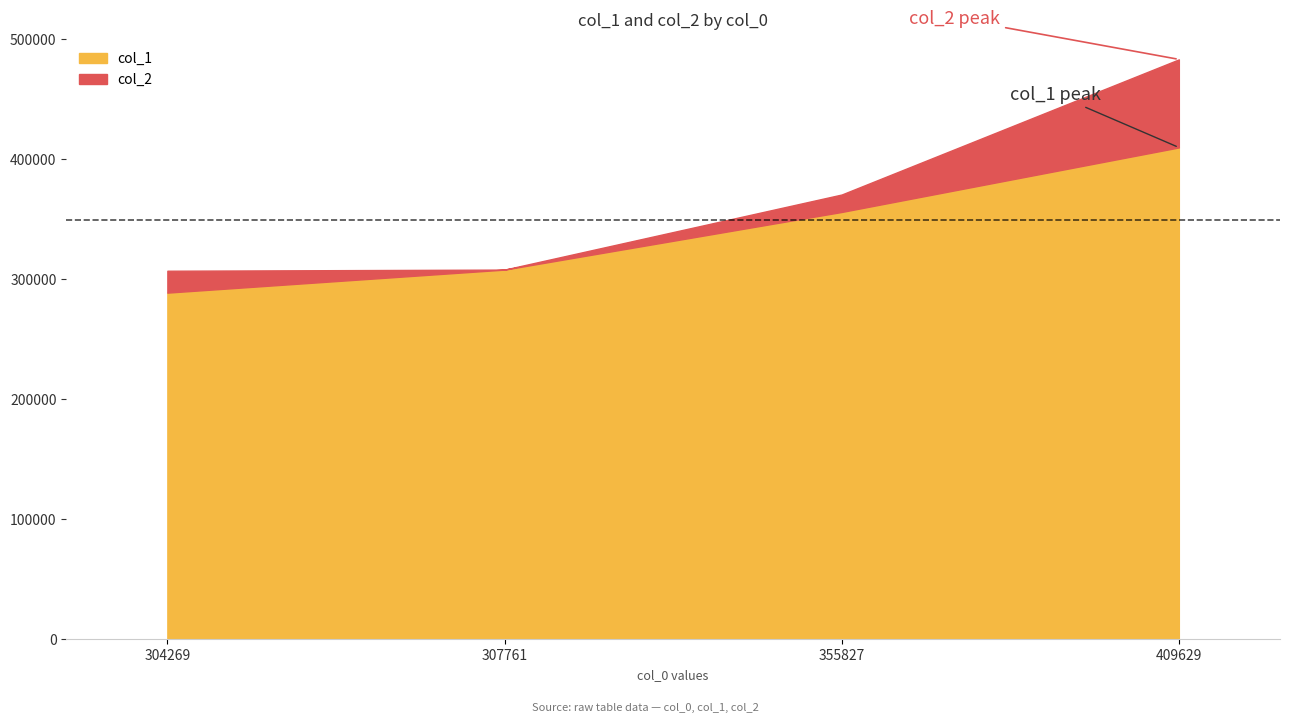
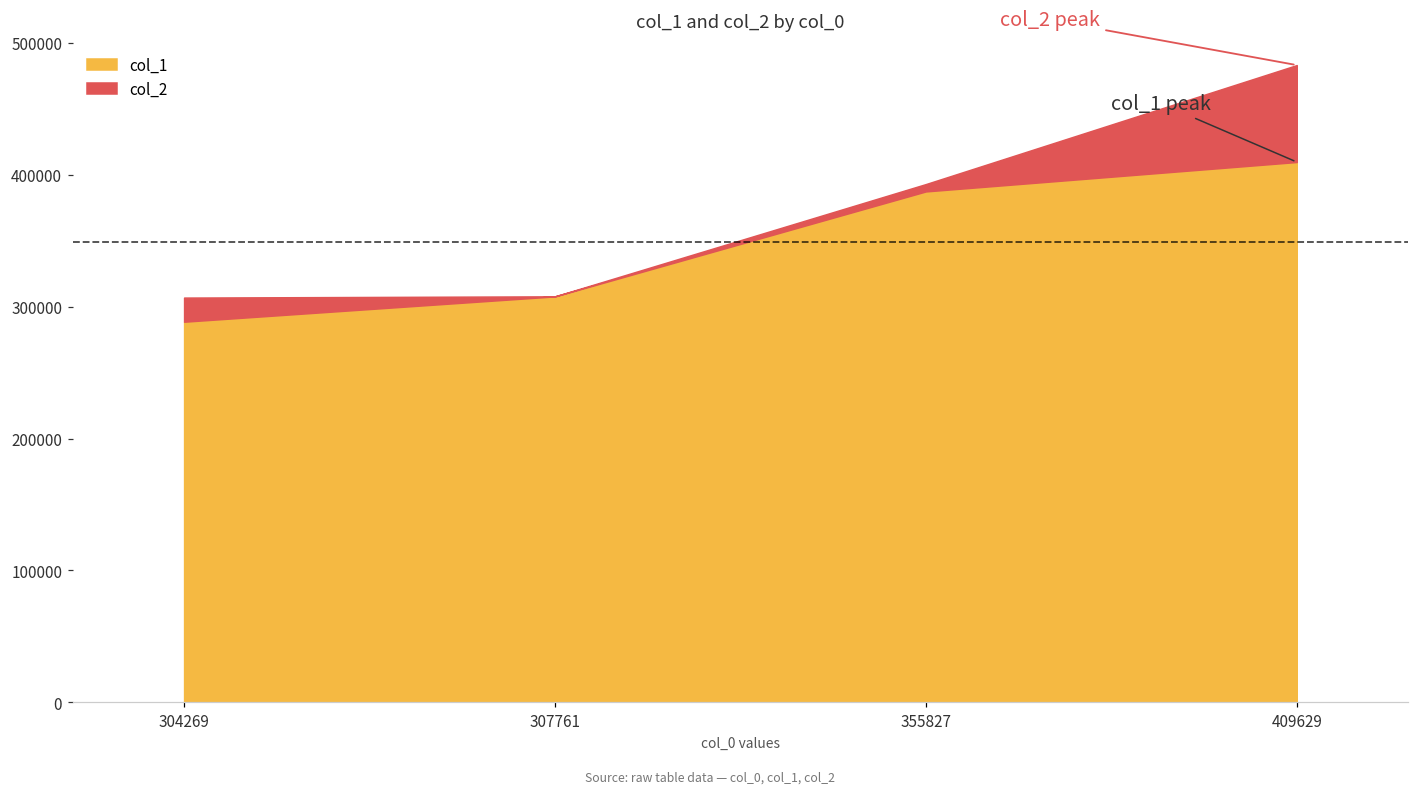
col_1, 355827: 356000 -> 387000
col_2, 355827: 15000 -> 6000
